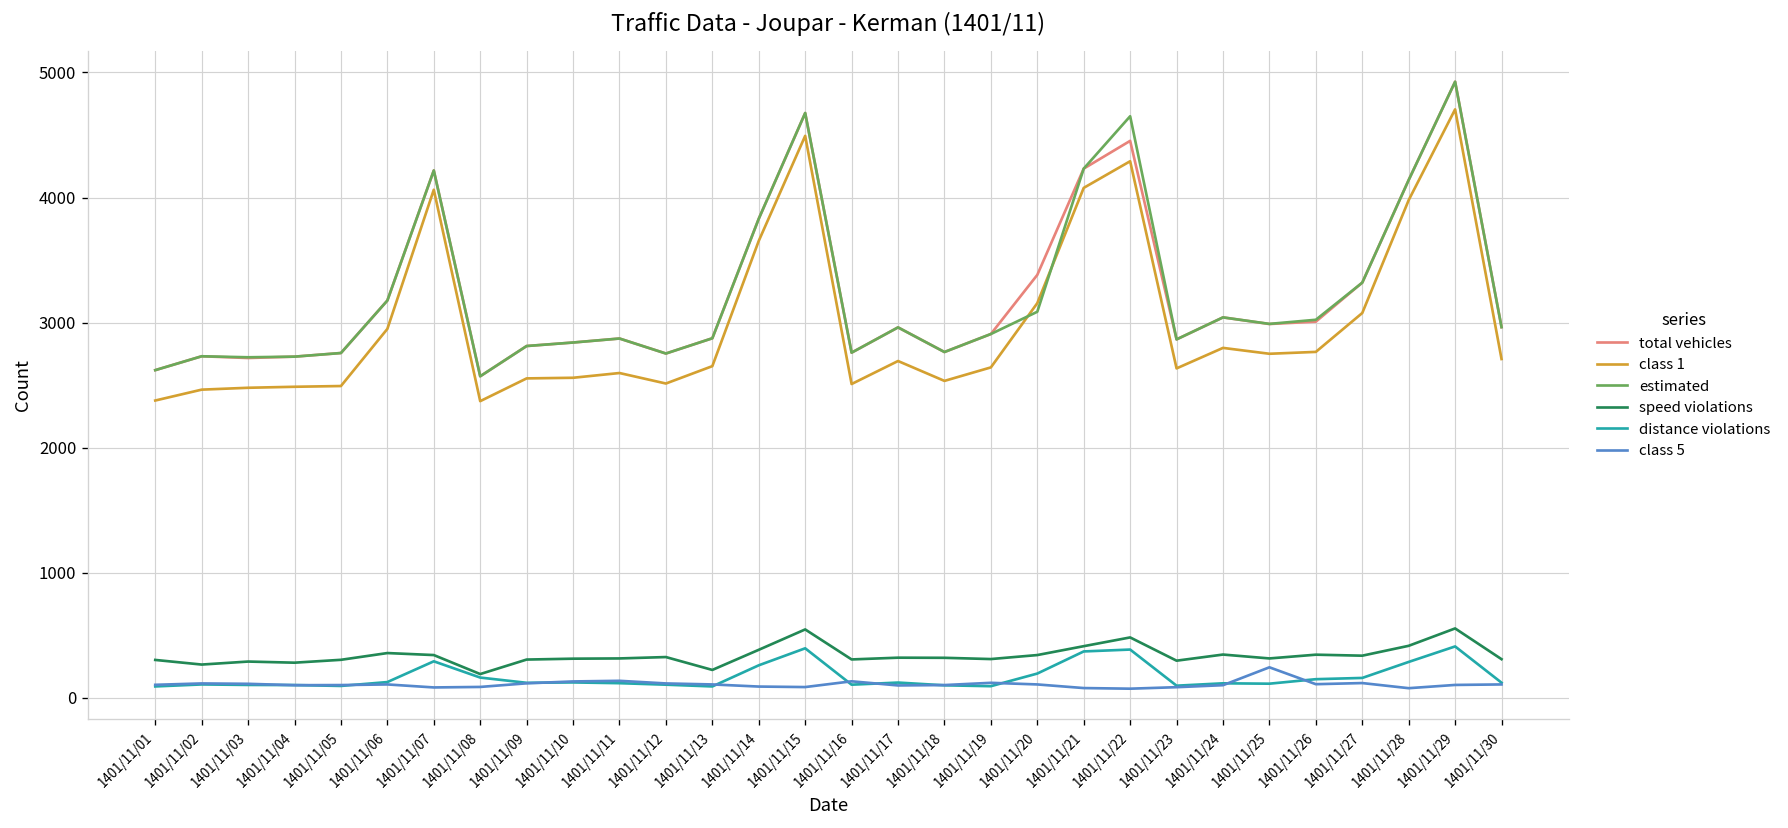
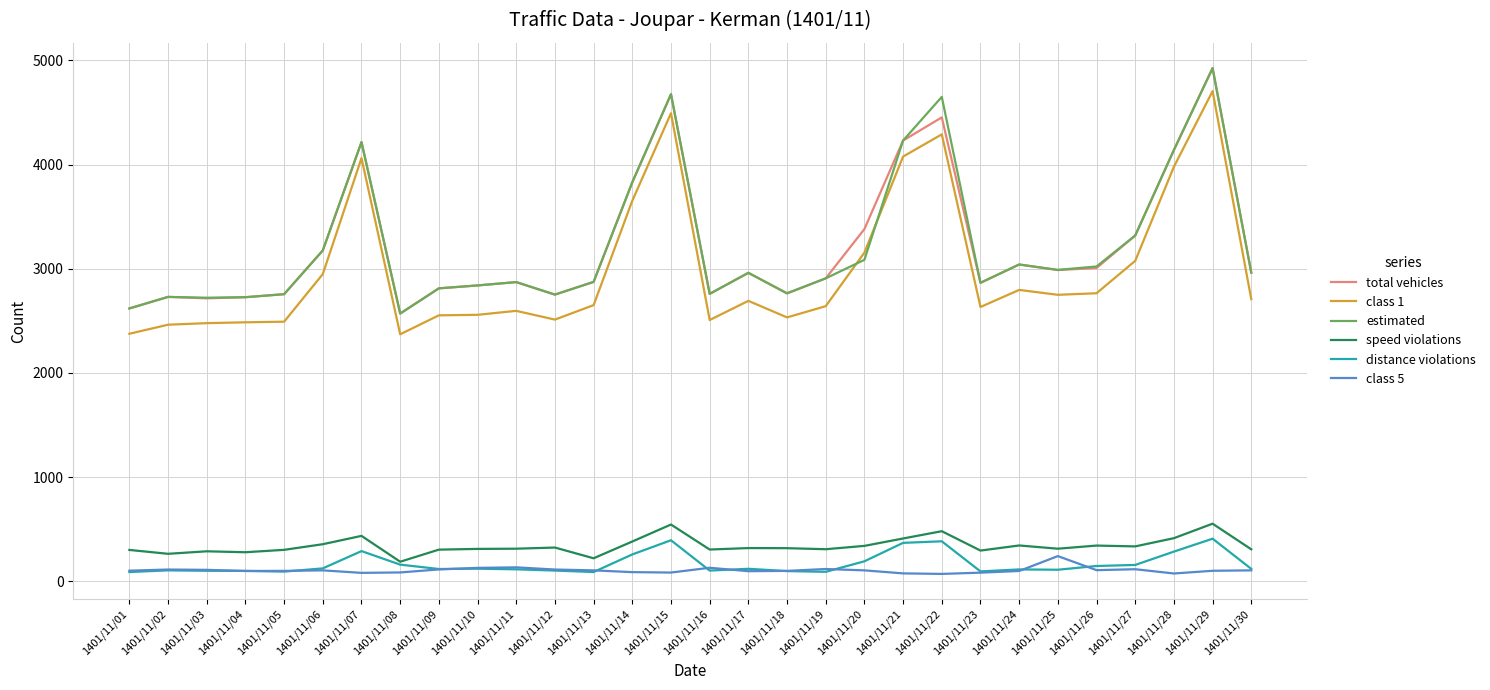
speed violations, 1401/11/07: 340 -> 440
